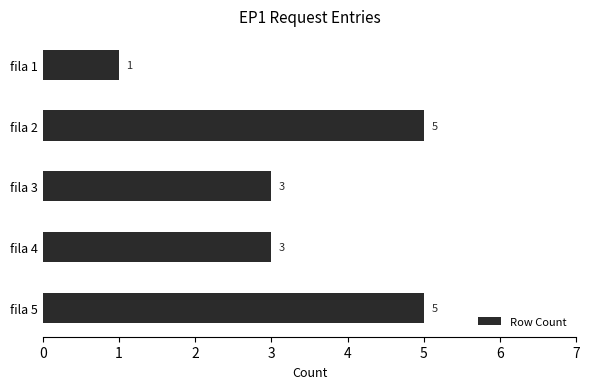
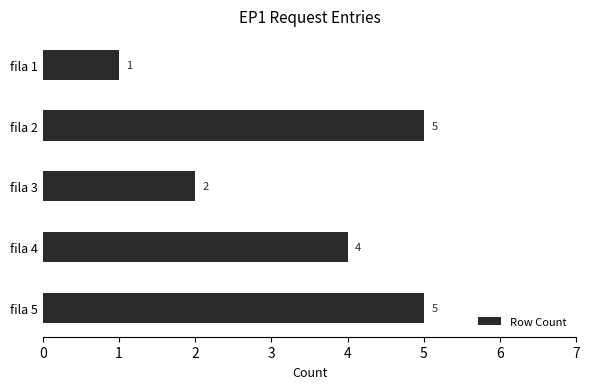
fila 3: 3 -> 2
fila 4: 3 -> 4
